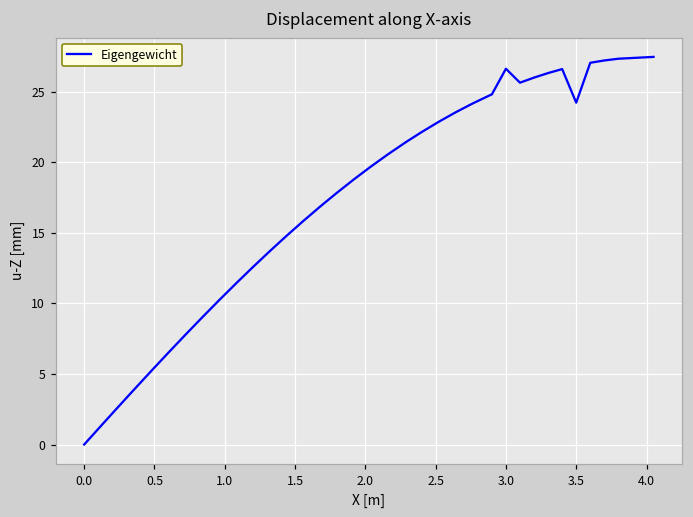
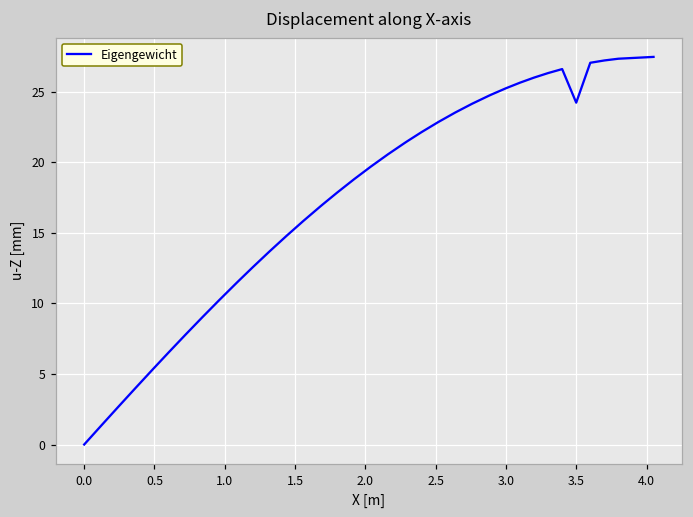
3.0: 26.6 -> 25.3
